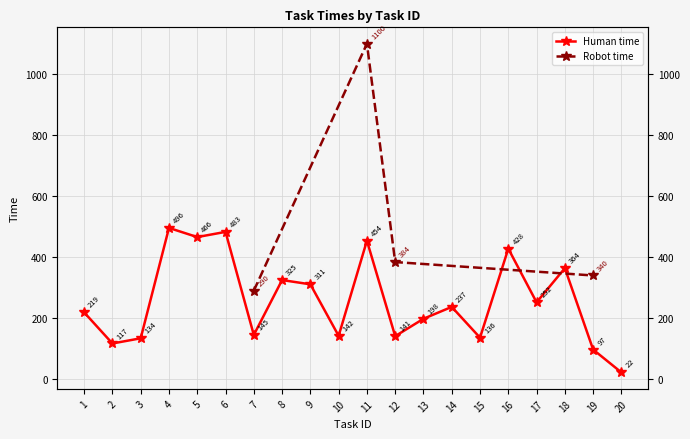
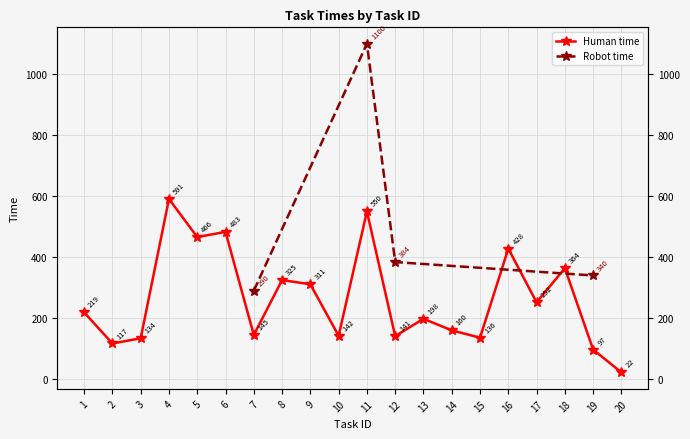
Human time, 4: 496 -> 591
Human time, 11: 454 -> 550
Human time, 14: 237 -> 160
